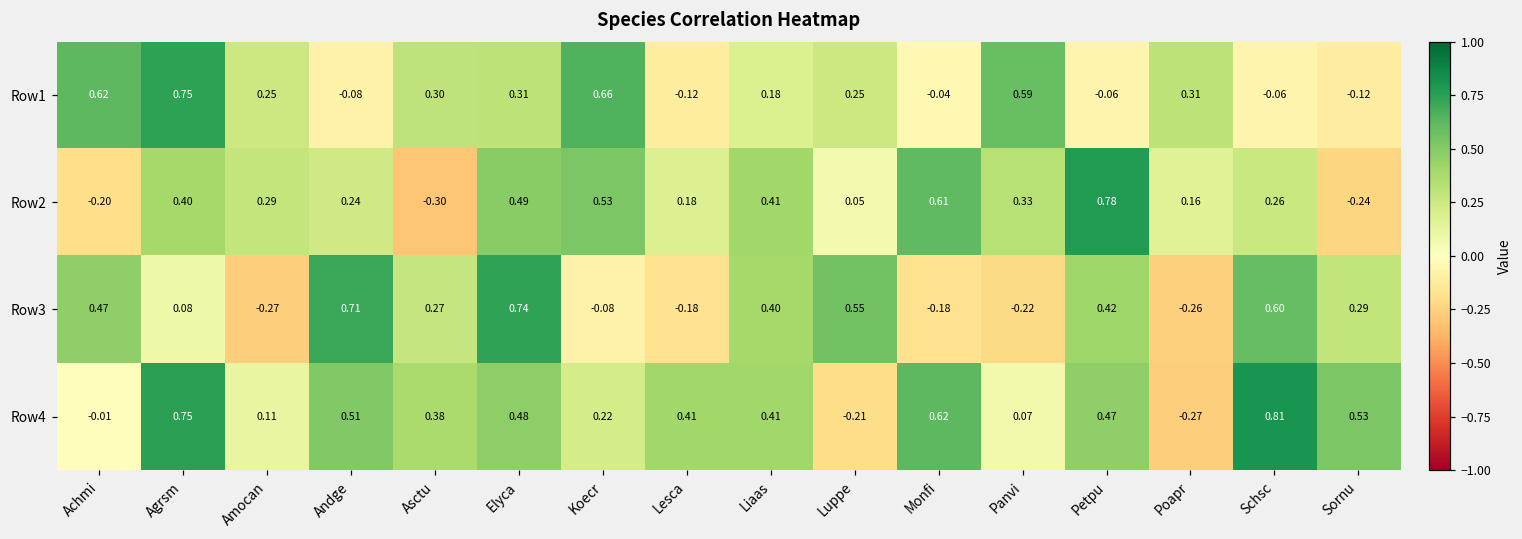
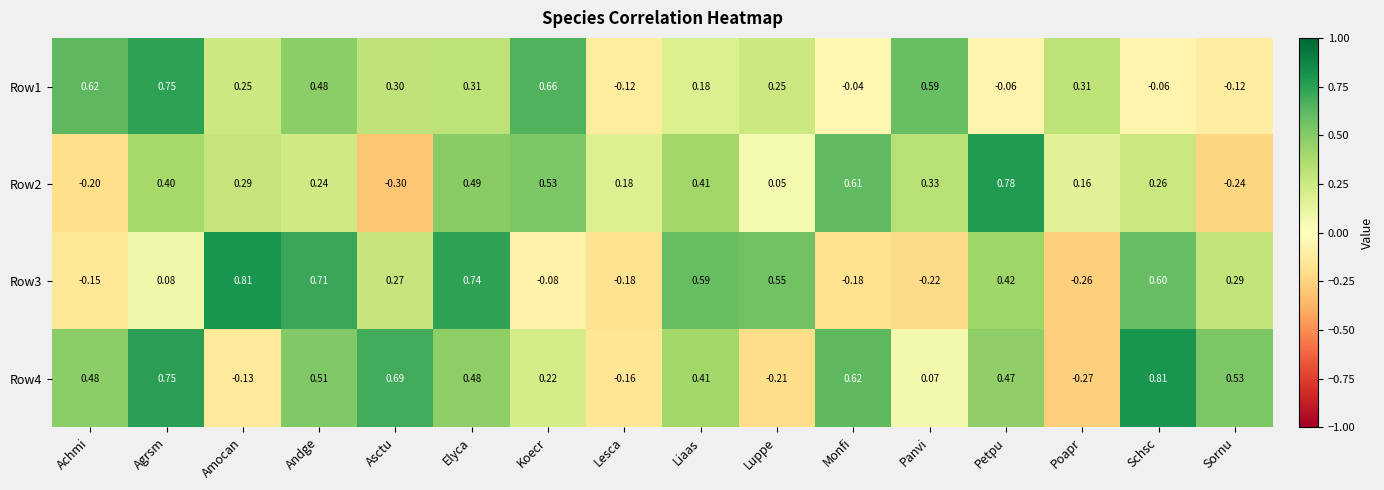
Row1, Andge: -0.08 -> 0.48
Row3, Achmi: 0.47 -> -0.15
Row3, Amocan: -0.27 -> 0.81
Row3, Liaas: 0.40 -> 0.59
Row4, Achmi: -0.01 -> 0.48
Row4, Amocan: 0.11 -> -0.13
Row4, Asctu: 0.38 -> 0.69
Row4, Lesca: 0.41 -> -0.16
